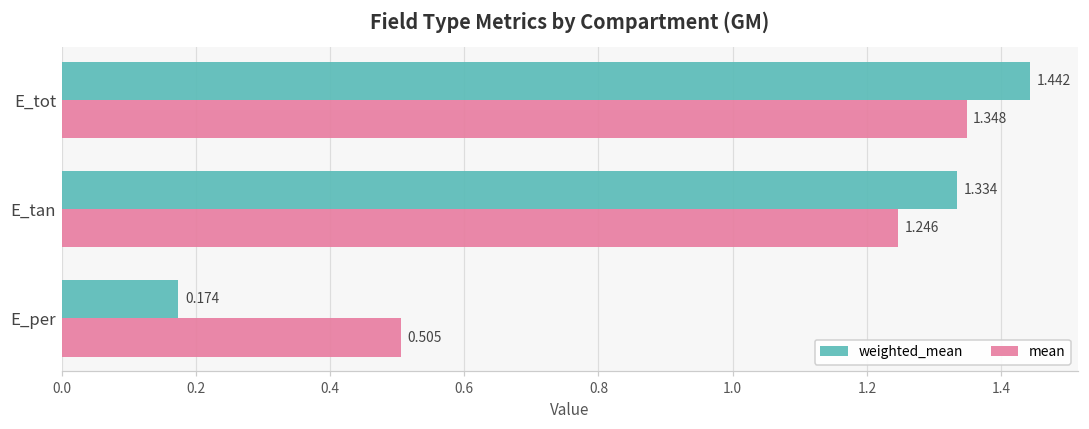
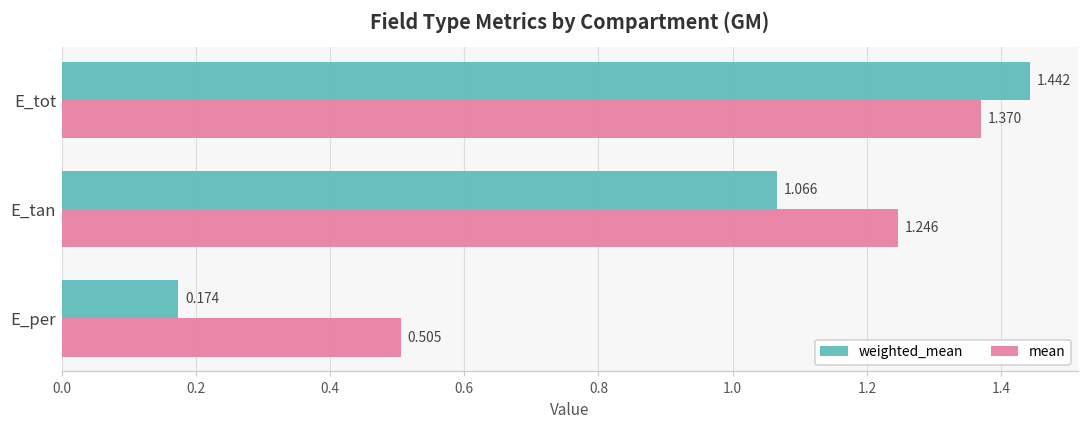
mean, E_tot: 1.348 -> 1.370
weighted_mean, E_tan: 1.334 -> 1.066
